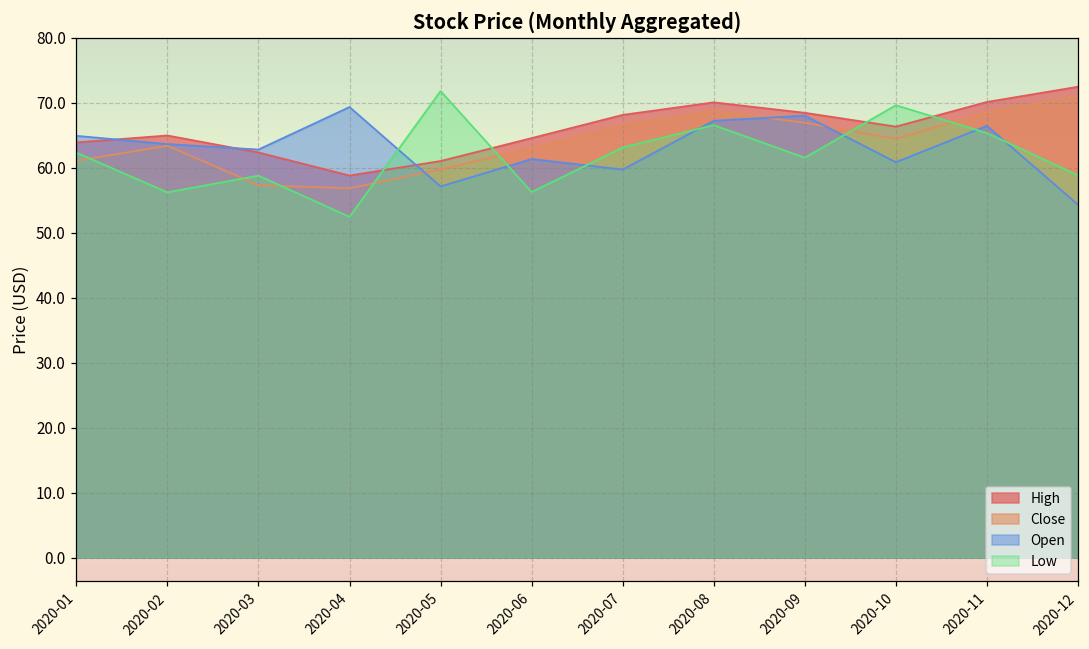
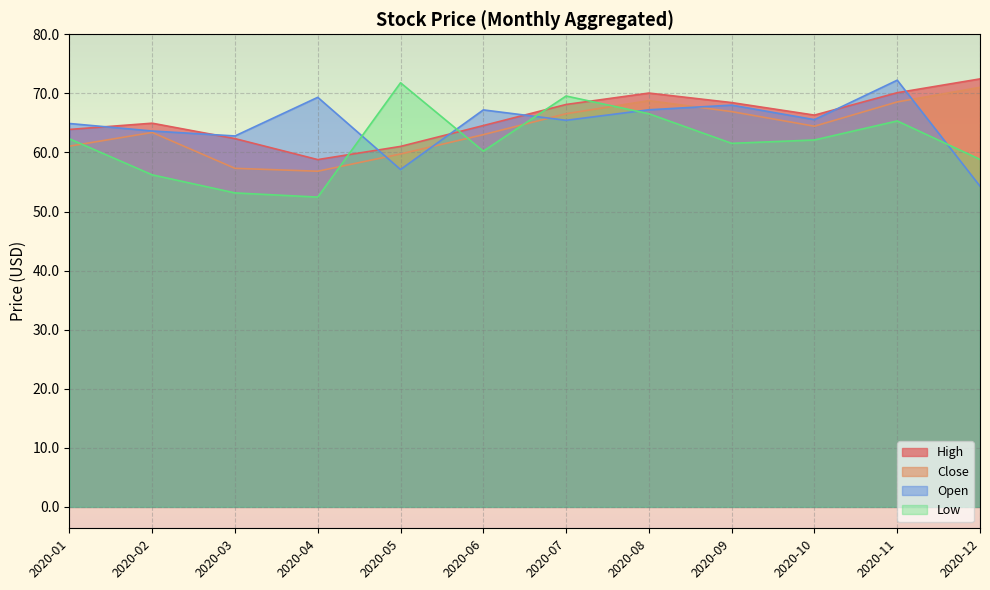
Low, 2020-03: 59 -> 53
Open, 2020-06: 61 -> 67
Low, 2020-06: 56 -> 60
Open, 2020-07: 60 -> 65
Low, 2020-07: 63 -> 70
Open, 2020-10: 61 -> 66
Low, 2020-10: 70 -> 62
Open, 2020-11: 66 -> 72
